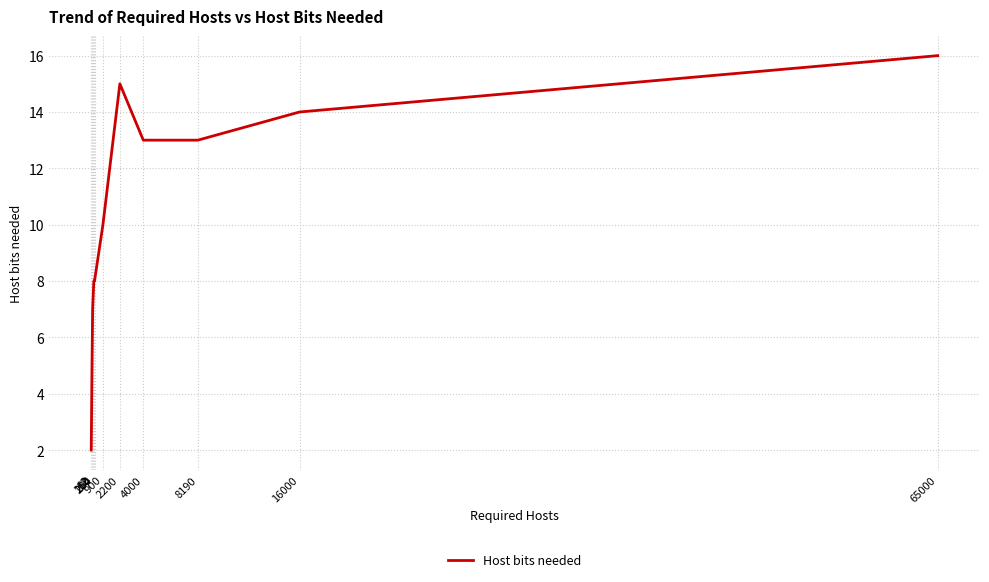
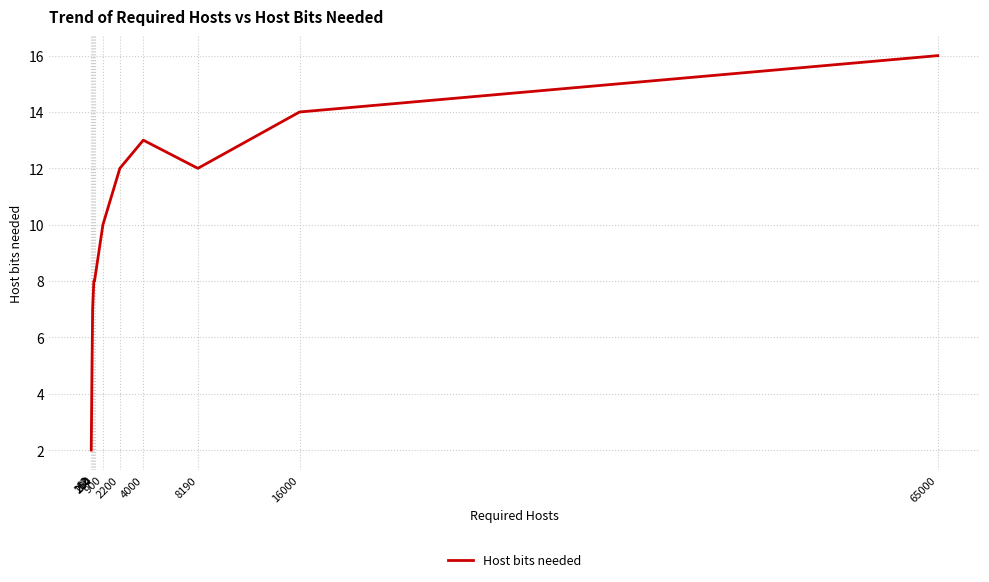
2200: 15 -> 12
8190: 13 -> 12
